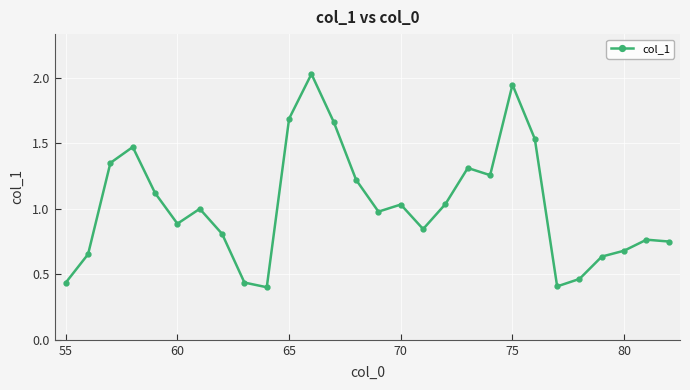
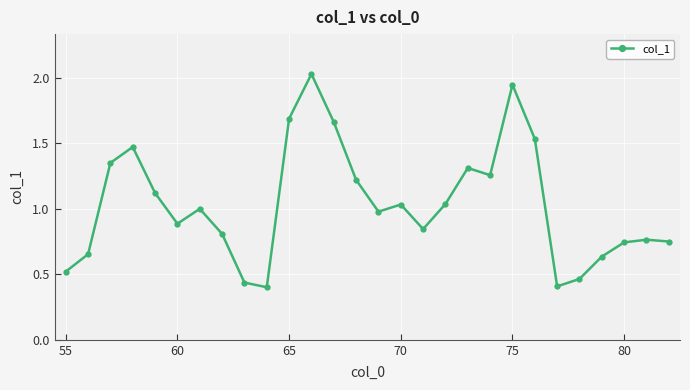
55: 0.44 -> 0.52
80: 0.68 -> 0.74
